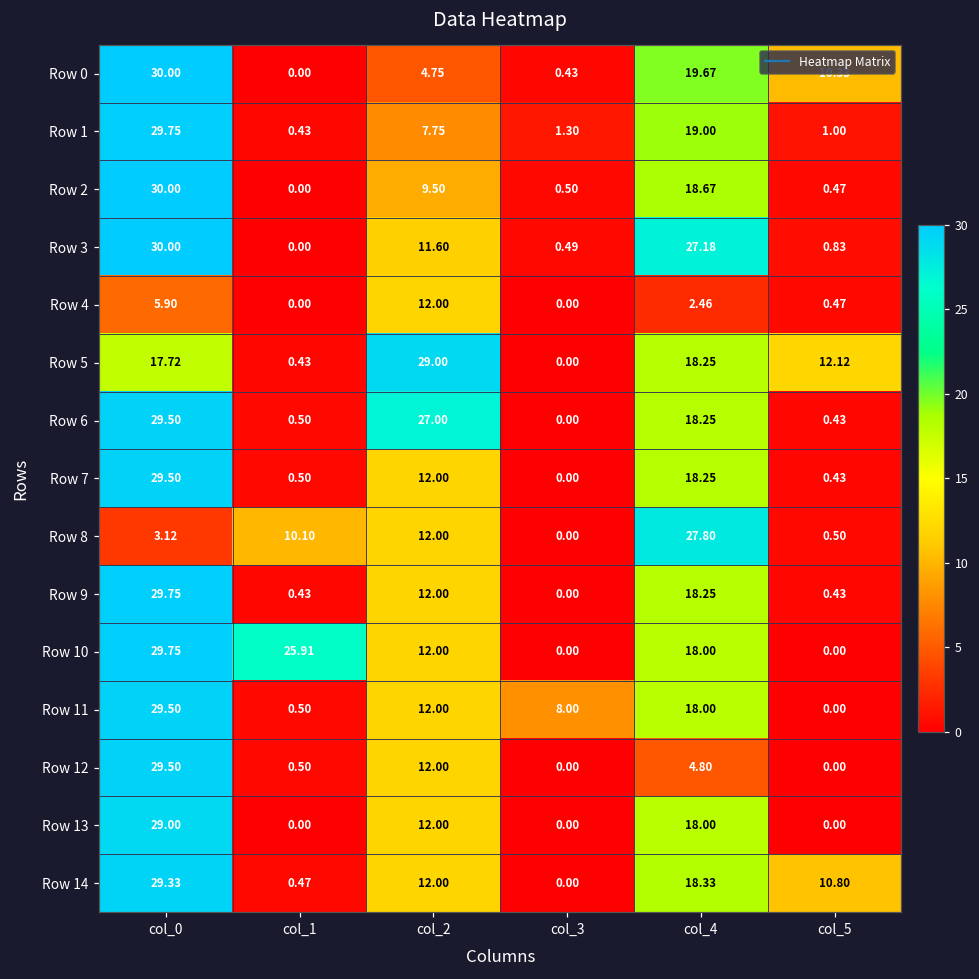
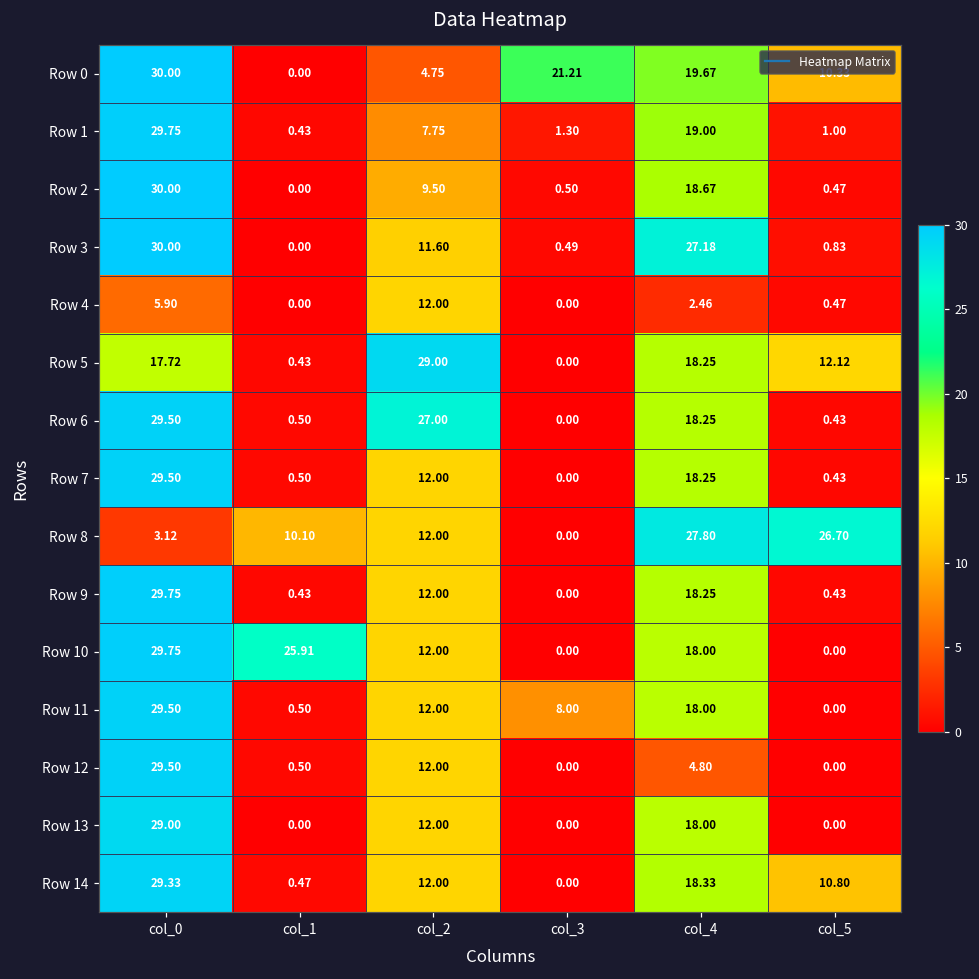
Row 0, col_3: 0.43 -> 21.21
Row 8, col_5: 0.50 -> 26.70
